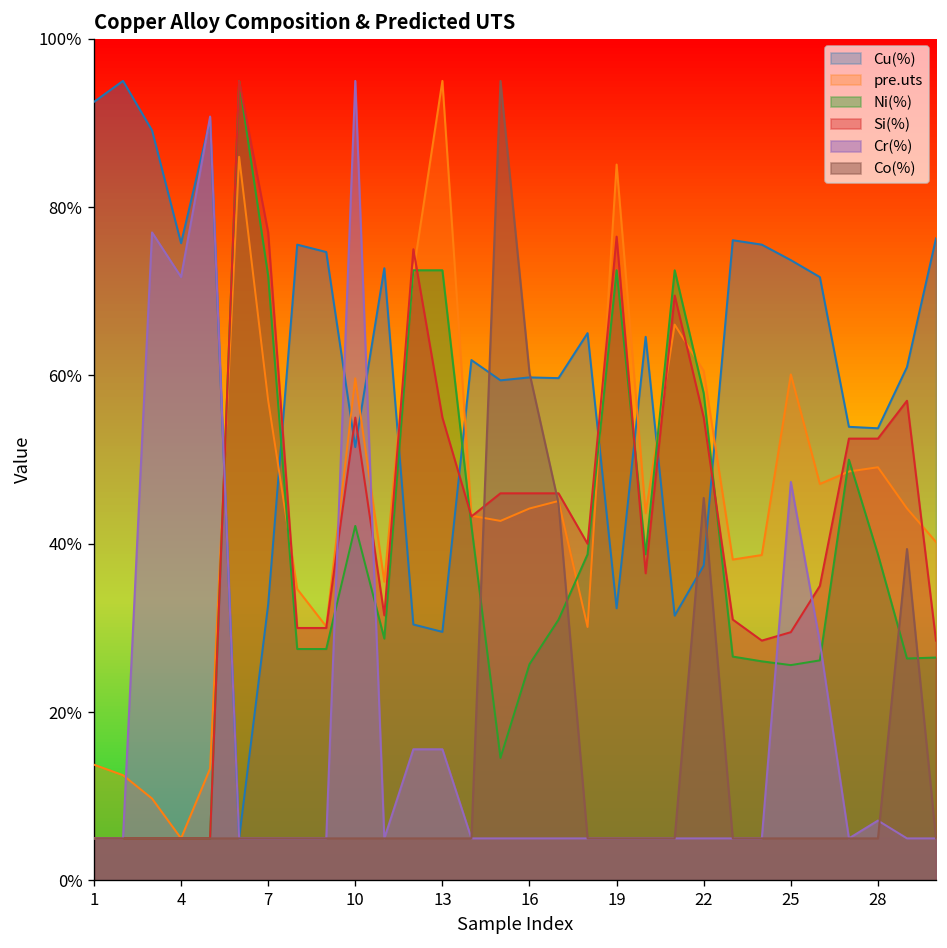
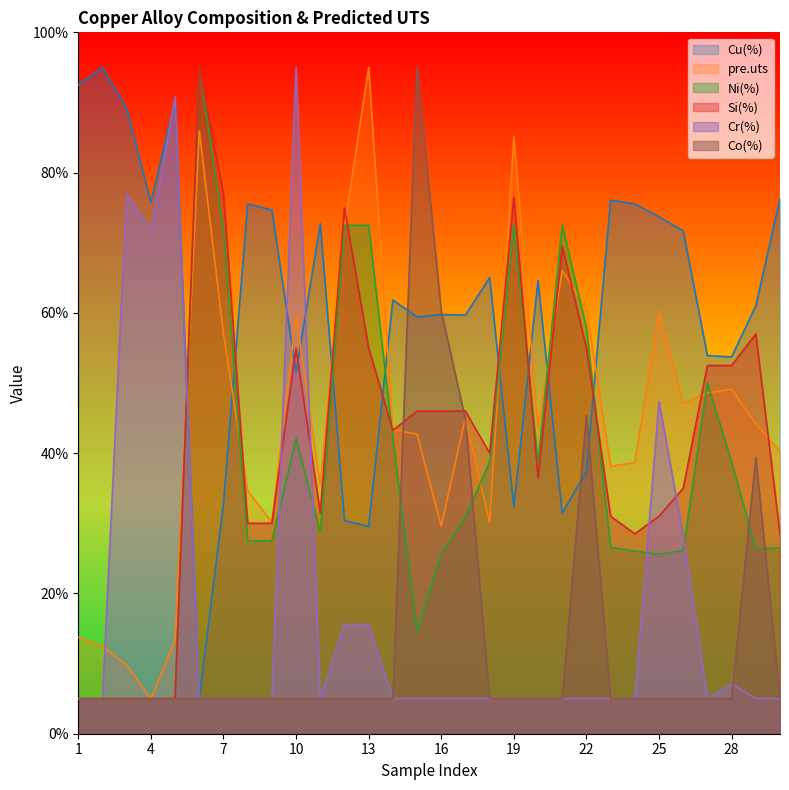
pre.uts, 16: 44% -> 30%
Si(%), 25: 29% -> 31%
